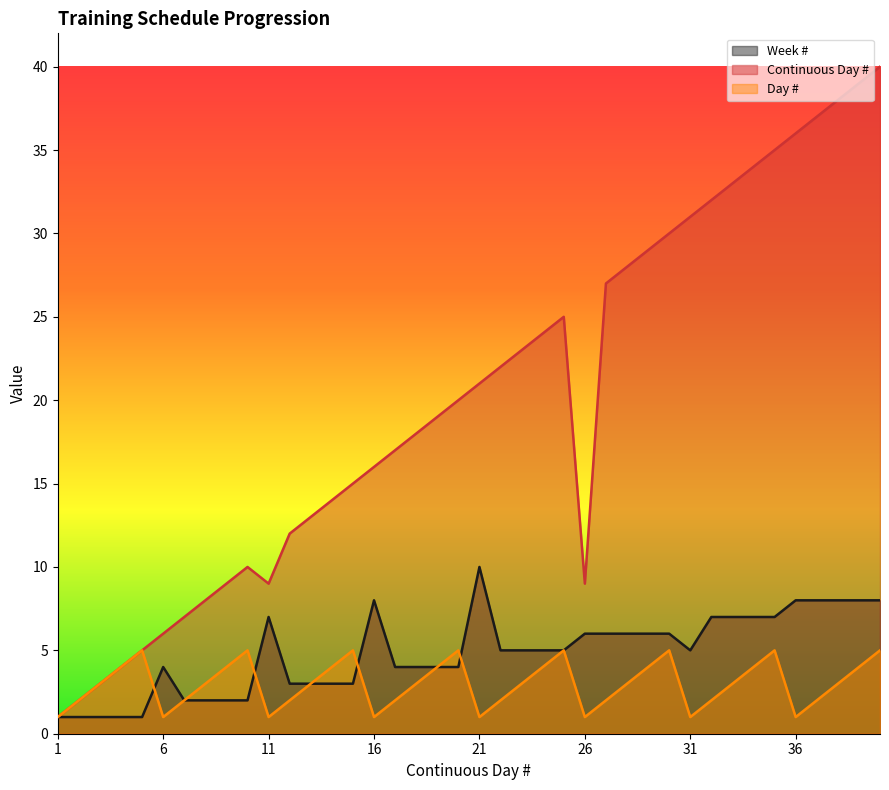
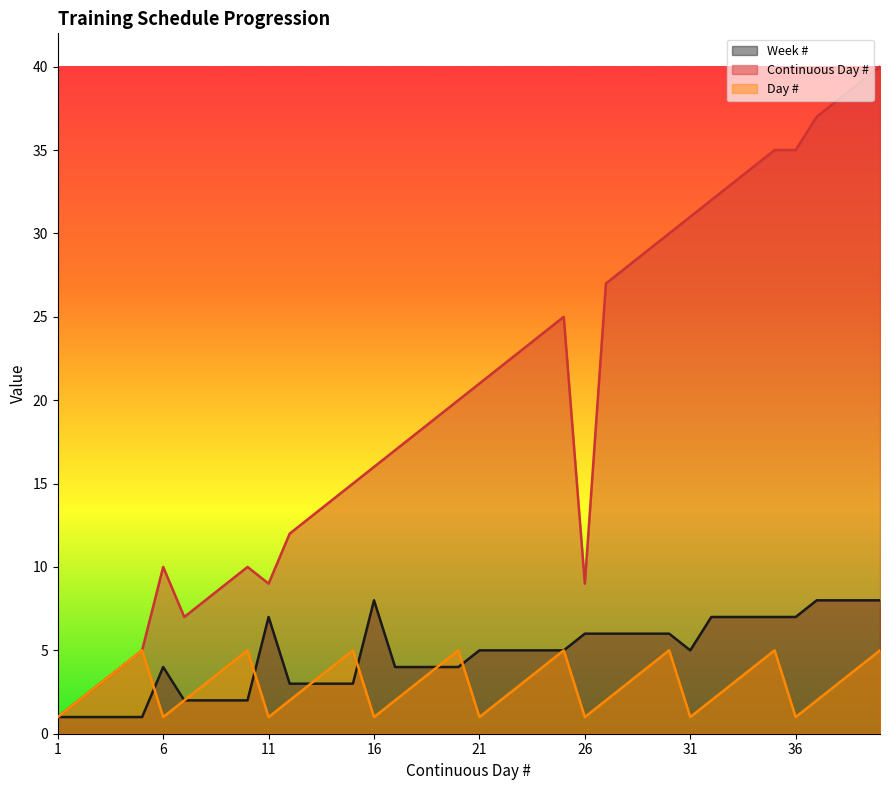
Continuous Day #, 6: 6 -> 10
Week #, 21: 10 -> 5
Week #, 36: 8 -> 7
Continuous Day #, 36: 36 -> 35
